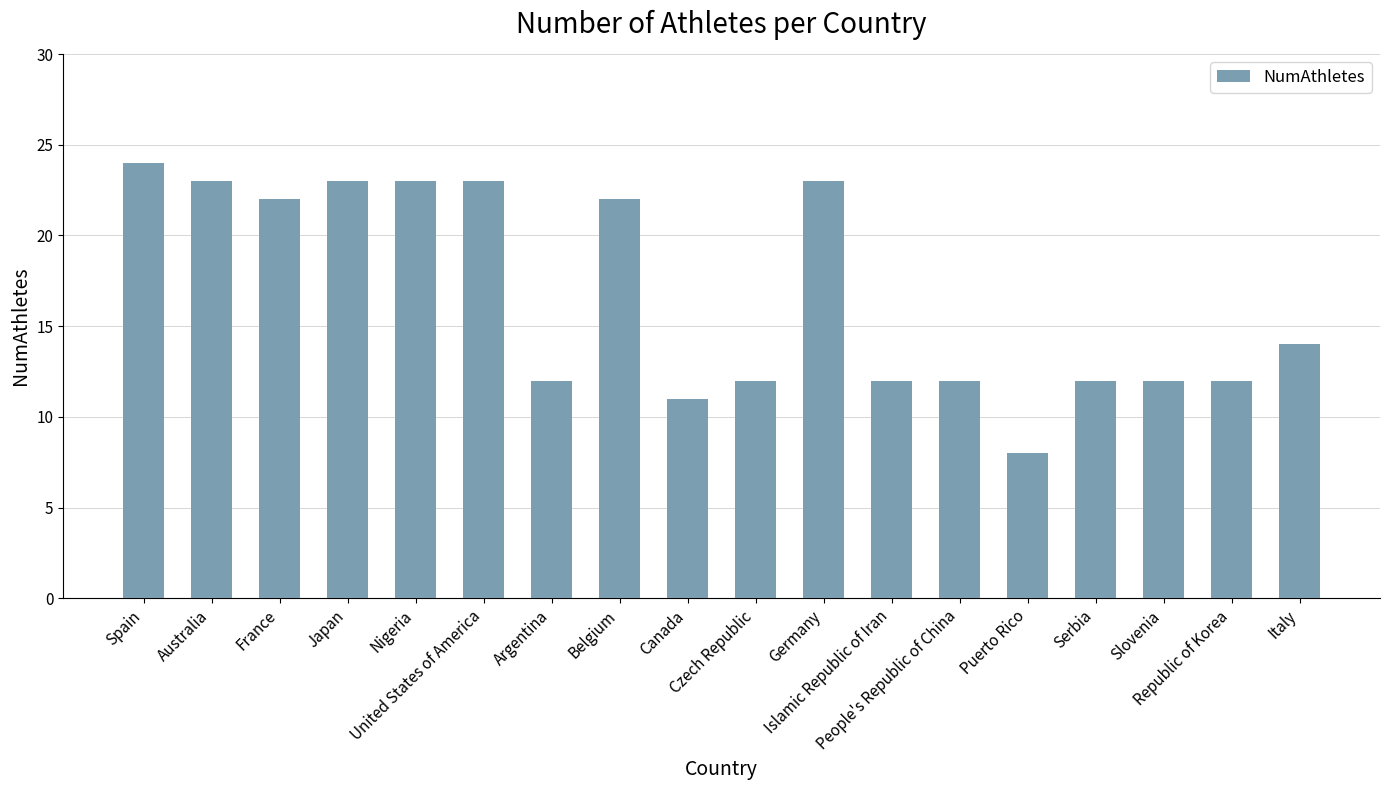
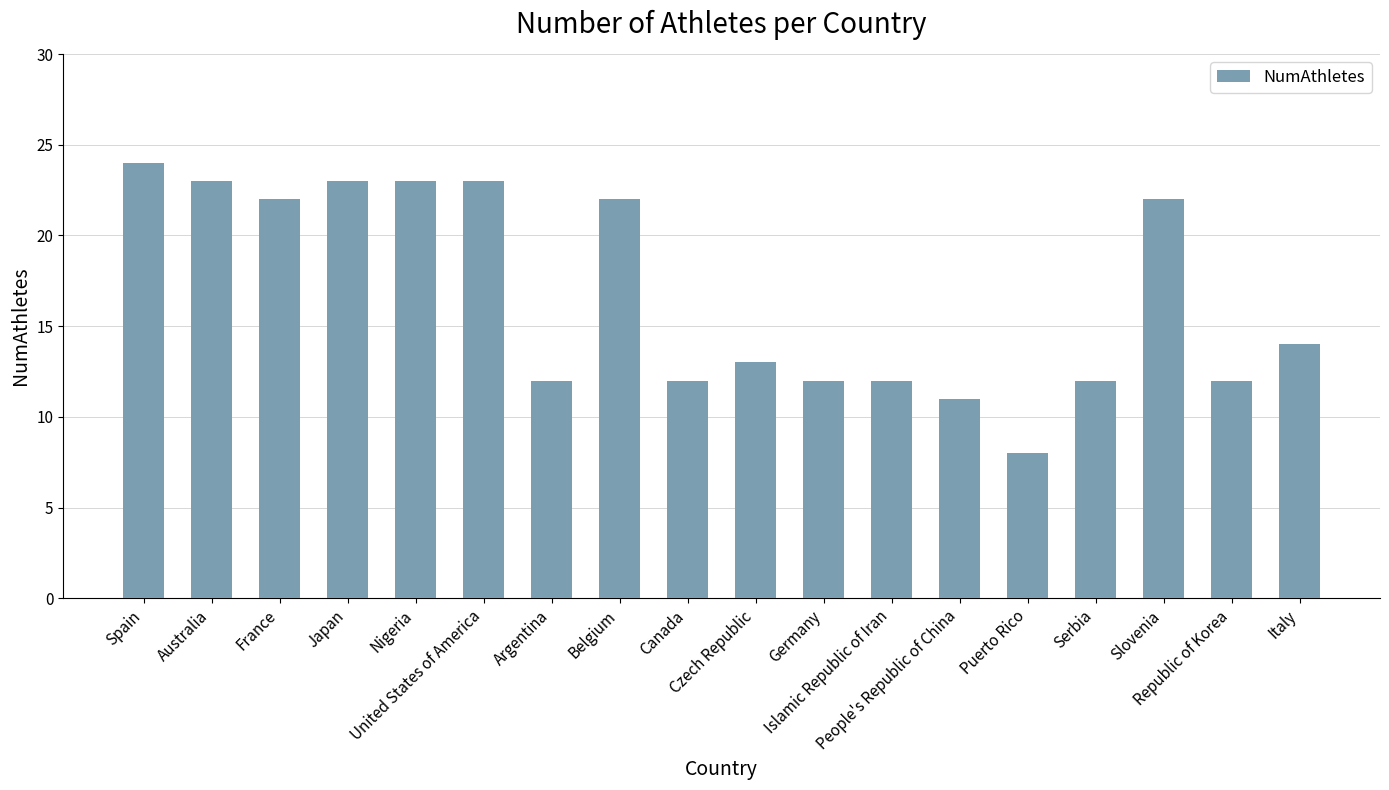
Canada: 11 -> 12
Czech Republic: 12 -> 13
Germany: 23 -> 12
People's Republic of China: 12 -> 11
Slovenia: 12 -> 22
